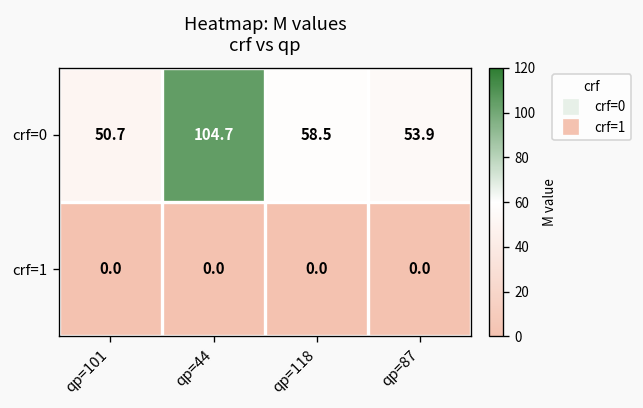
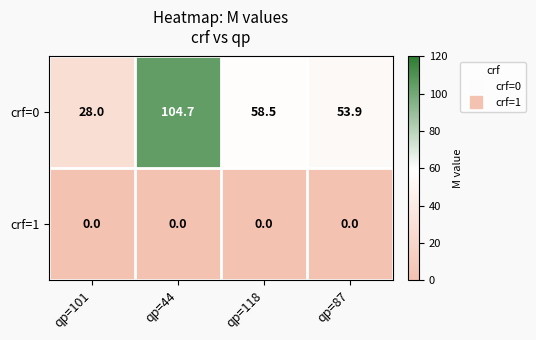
crf=0, qp=101: 50.7 -> 28.0
